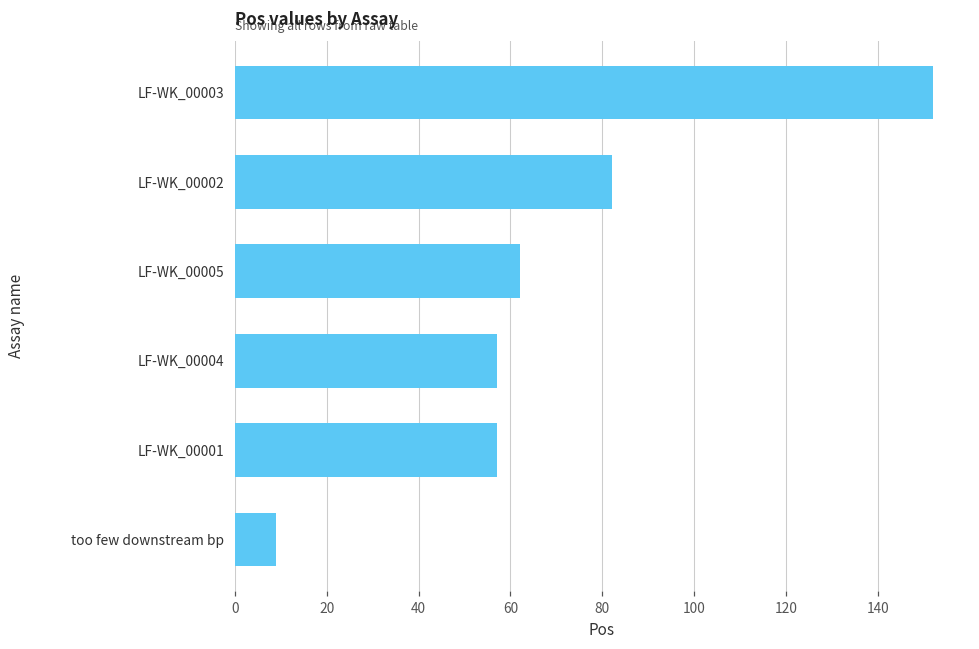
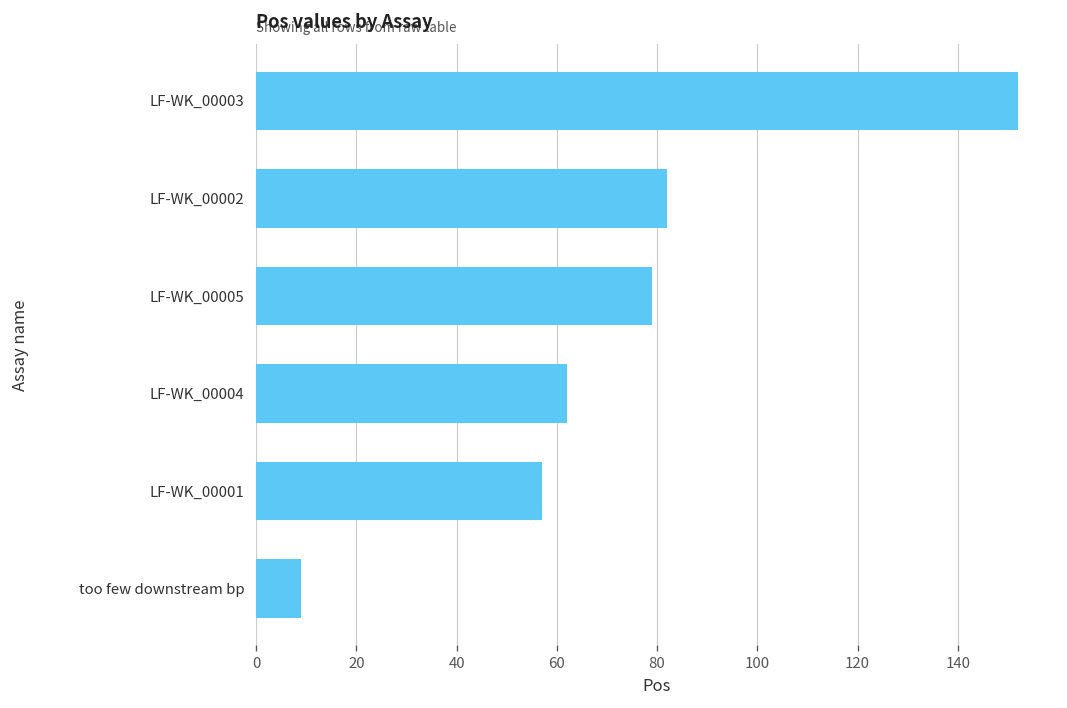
LF-WK_00005: 62 -> 79
LF-WK_00004: 57 -> 62
